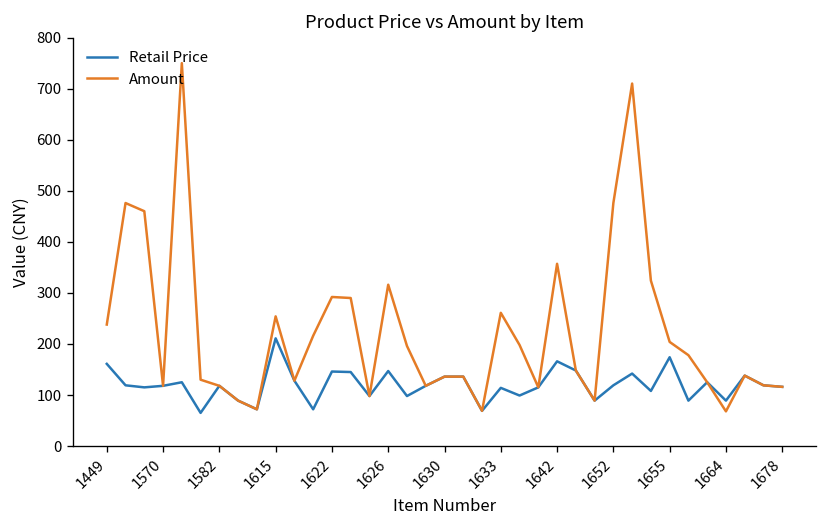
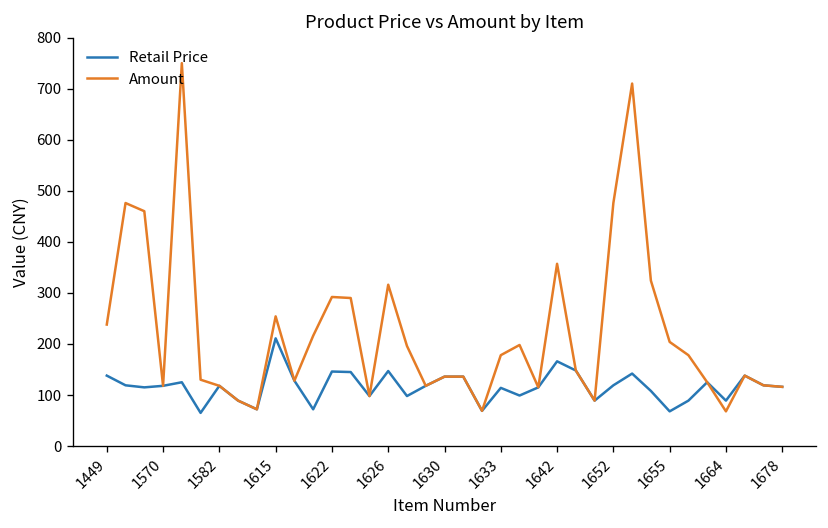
Retail Price, 1449: 160 -> 140
Amount, 1633: 260 -> 180
Retail Price, 1655: 170 -> 70
